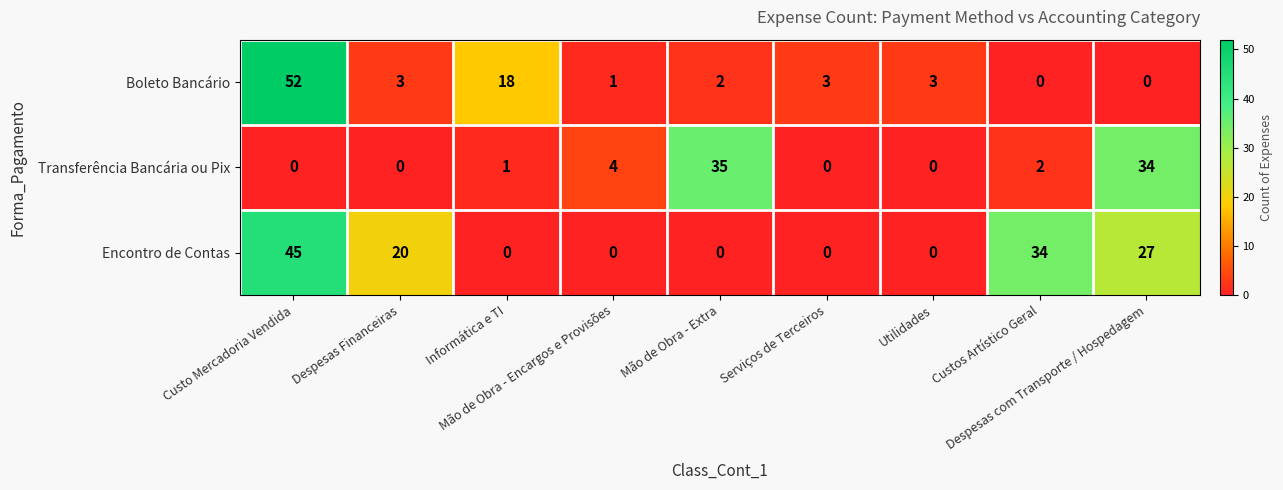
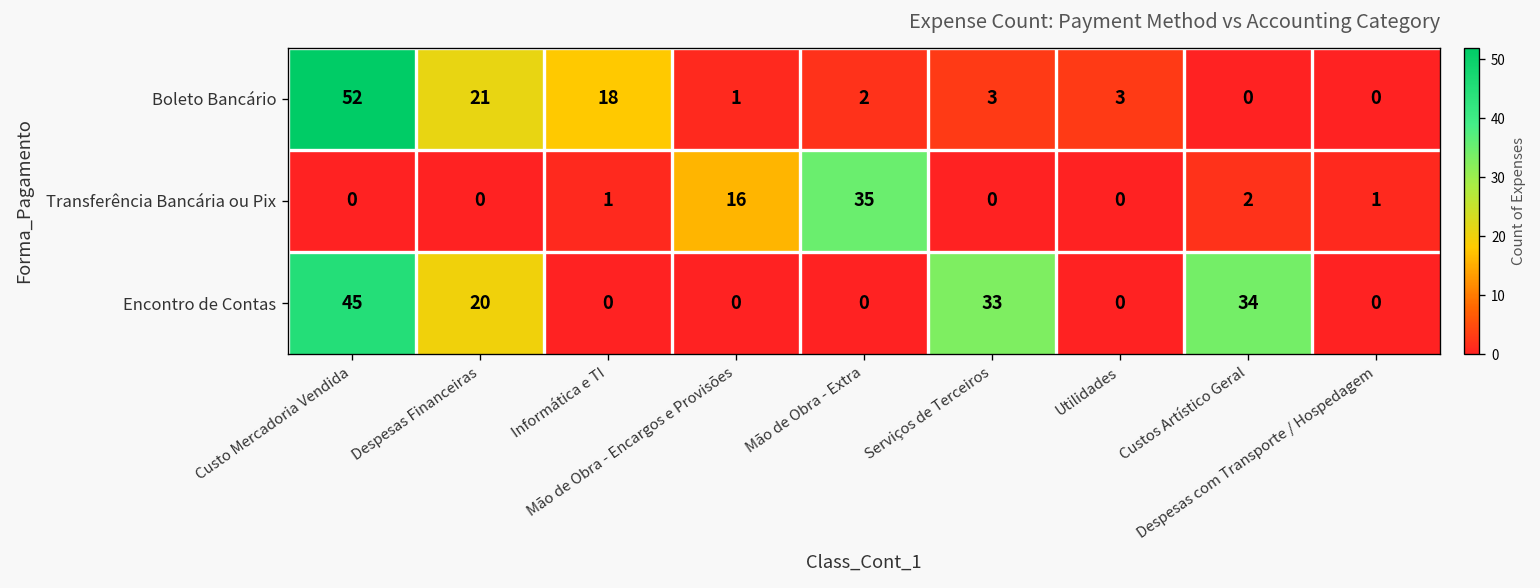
Boleto Bancário, Despesas Financeiras: 3 -> 21
Transferência Bancária ou Pix, Mão de Obra - Encargos e Provisões: 4 -> 16
Transferência Bancária ou Pix, Despesas com Transporte / Hospedagem: 34 -> 1
Encontro de Contas, Serviços de Terceiros: 0 -> 33
Encontro de Contas, Despesas com Transporte / Hospedagem: 27 -> 0
